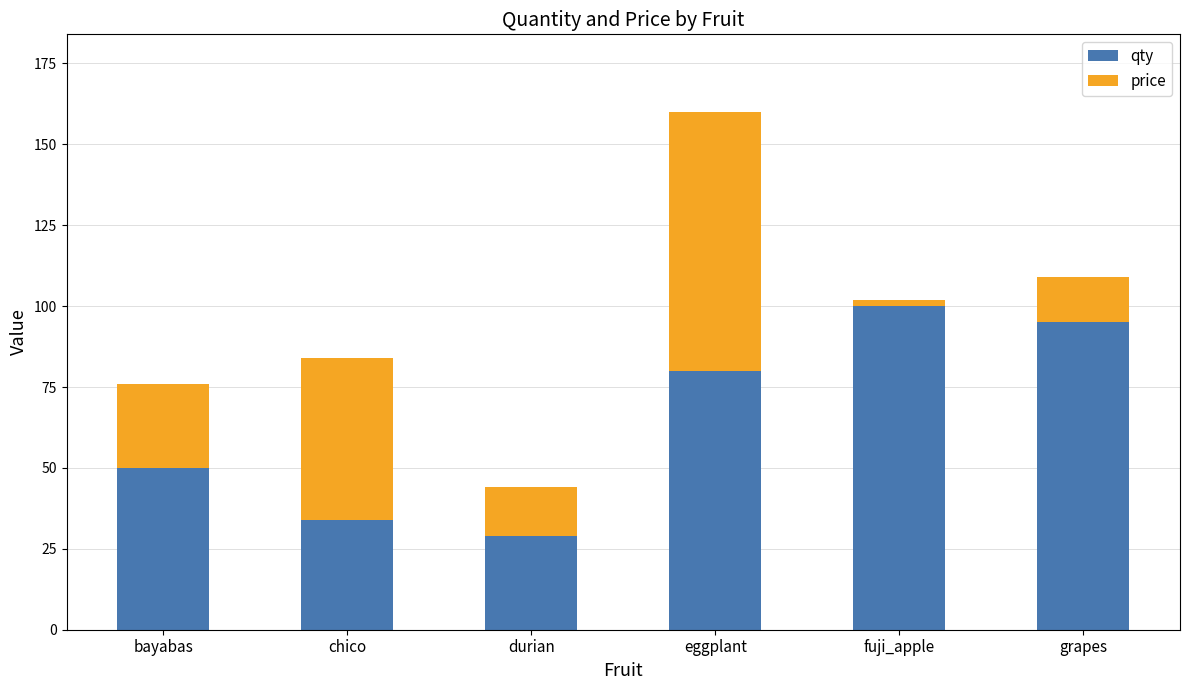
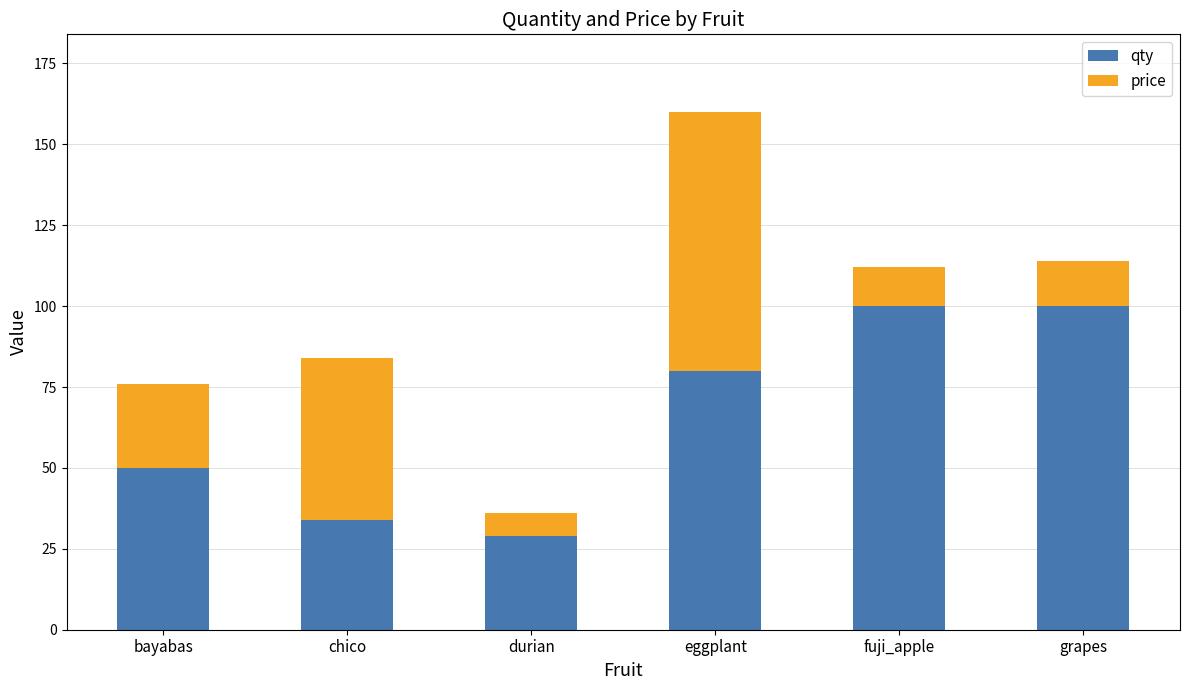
price, durian: 15 -> 7
price, fuji_apple: 2 -> 12
qty, grapes: 95 -> 100
